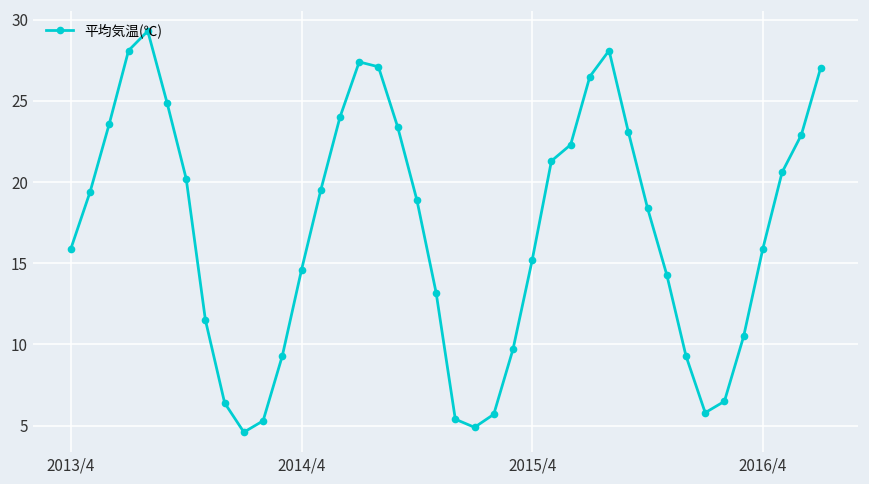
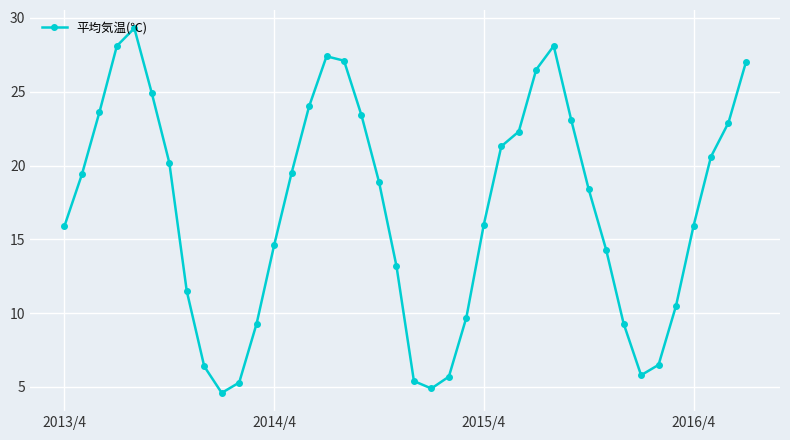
2015/4: 15.2 -> 16.0
